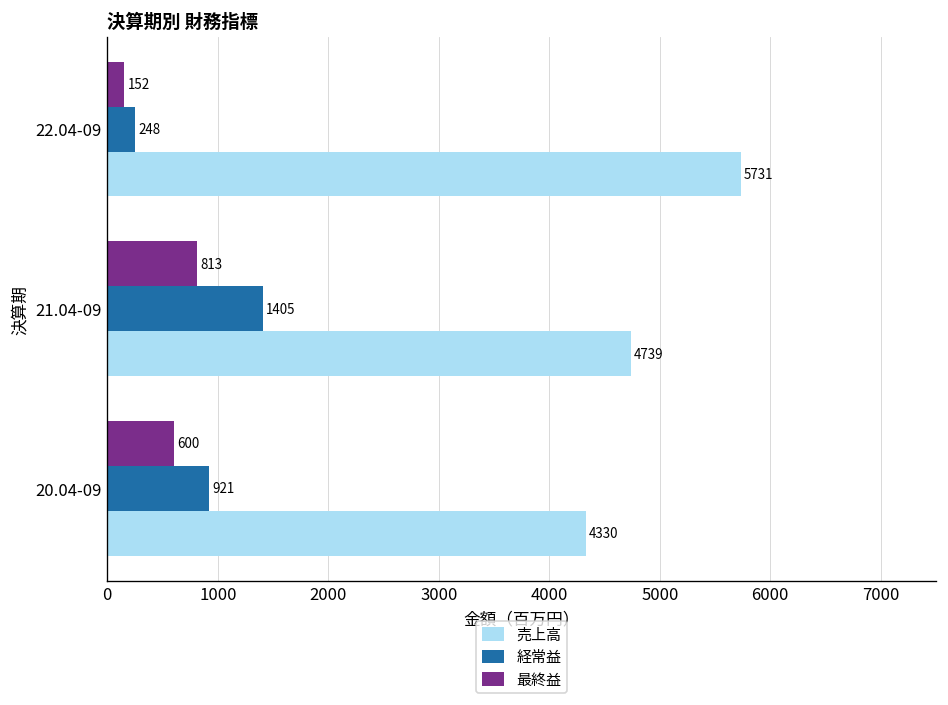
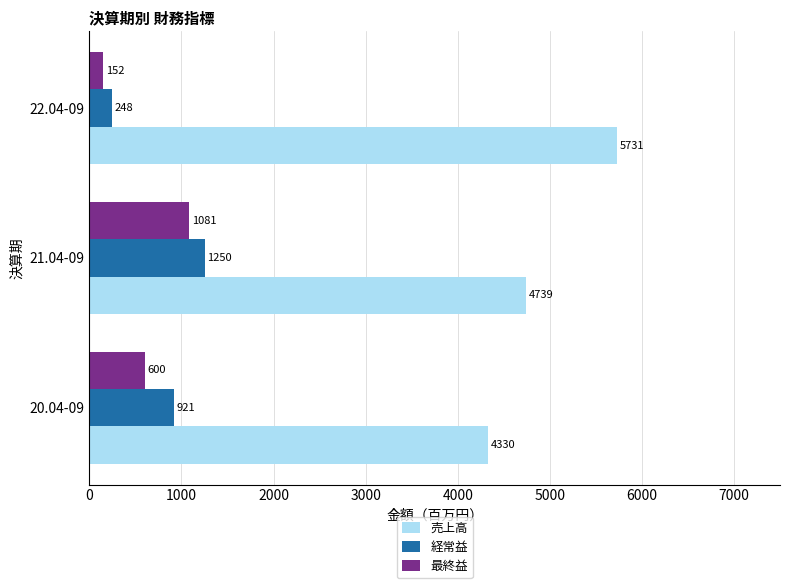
最終益, 21.04-09: 813 -> 1081
経常益, 21.04-09: 1405 -> 1250
